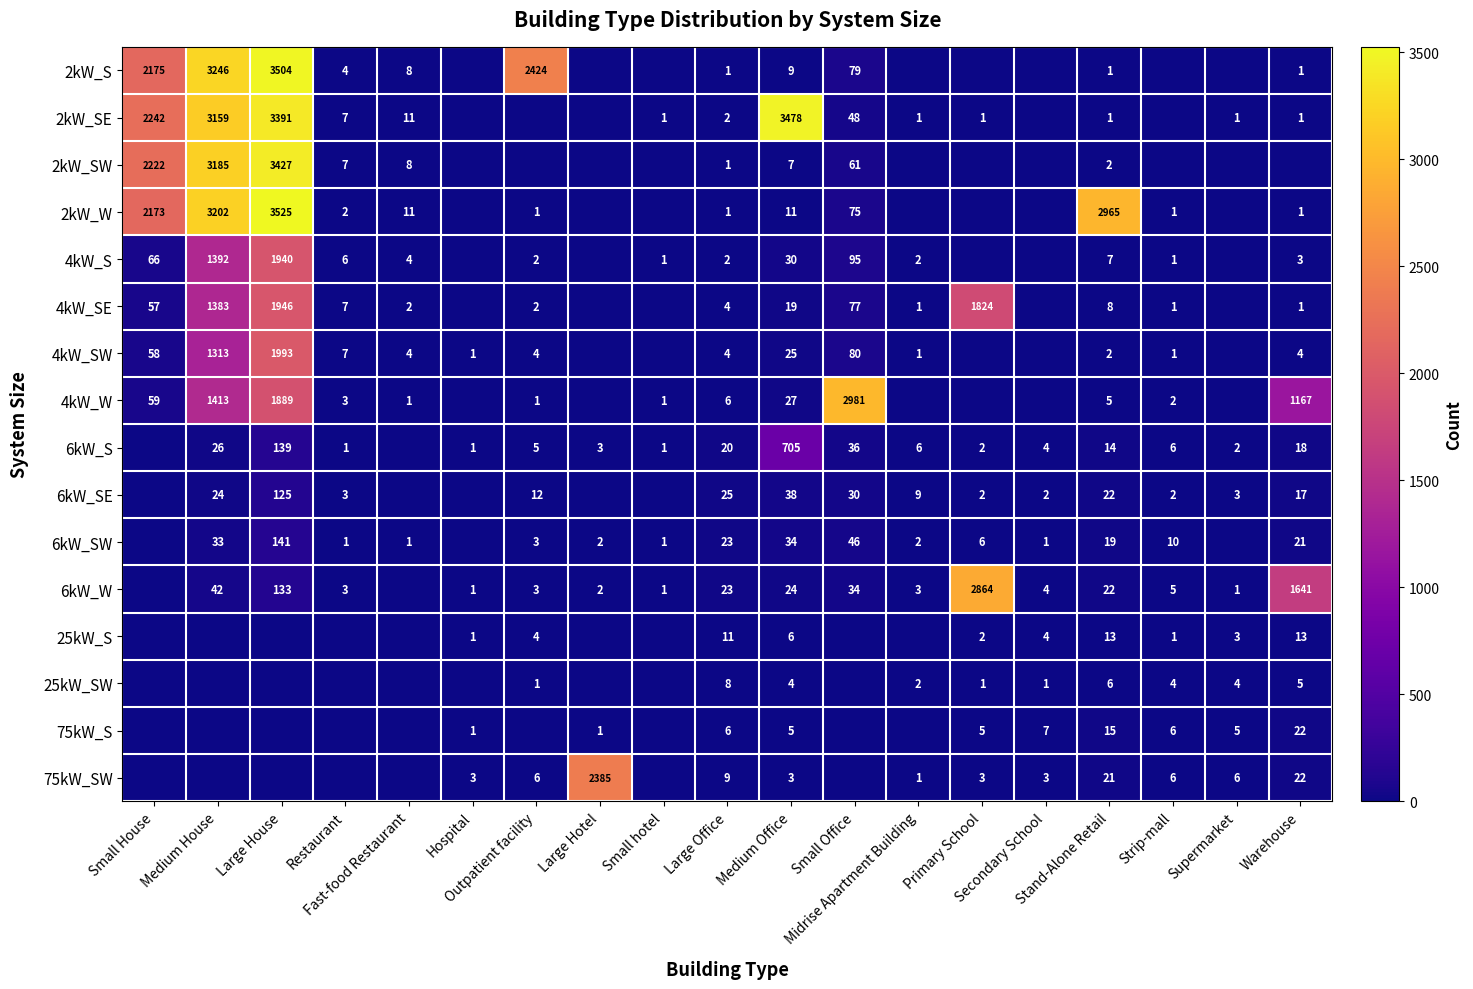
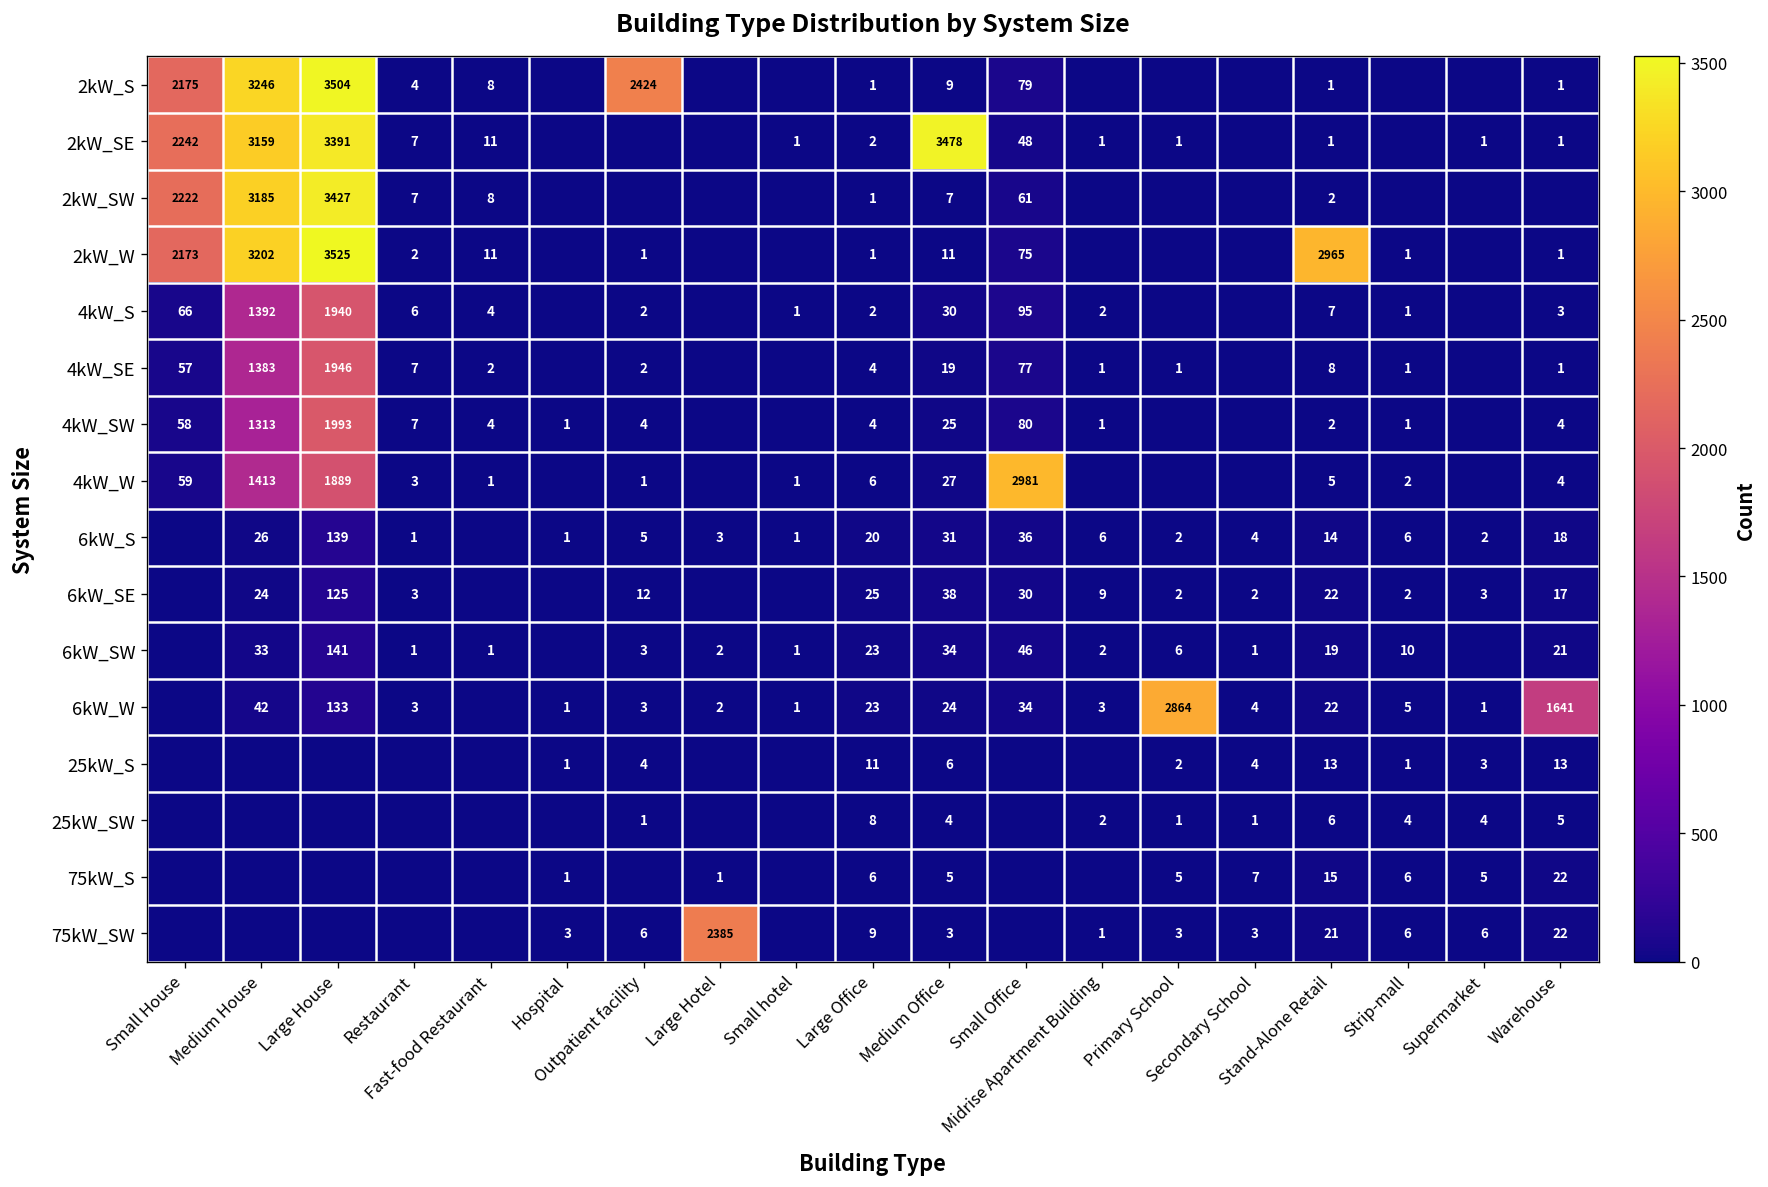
4kW_SE, Primary School: 1824 -> 1
4kW_W, Warehouse: 1167 -> 4
6kW_S, Medium Office: 705 -> 31
